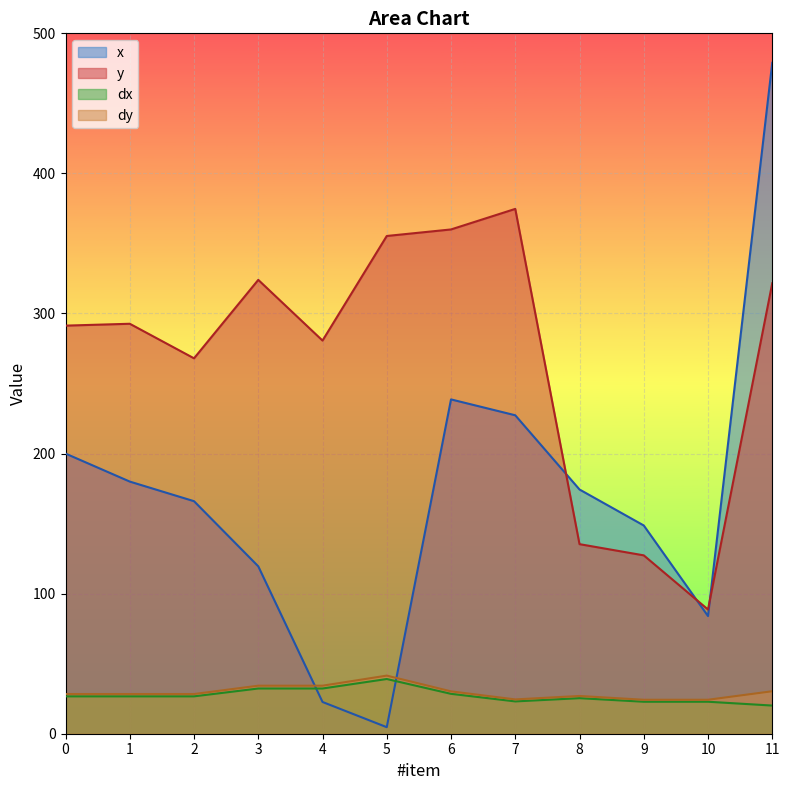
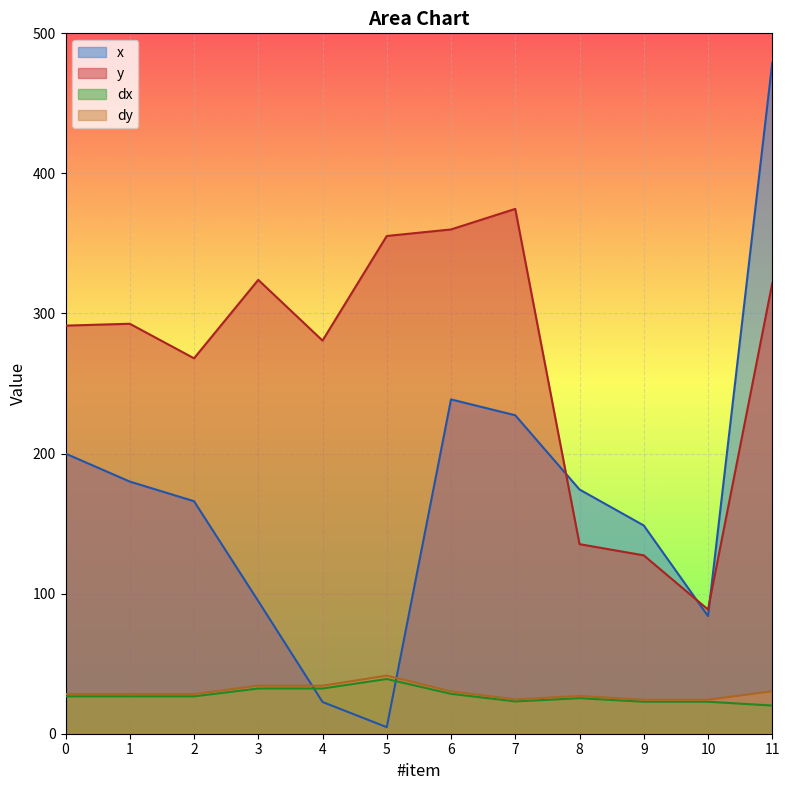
x, 3: 119 -> 95
